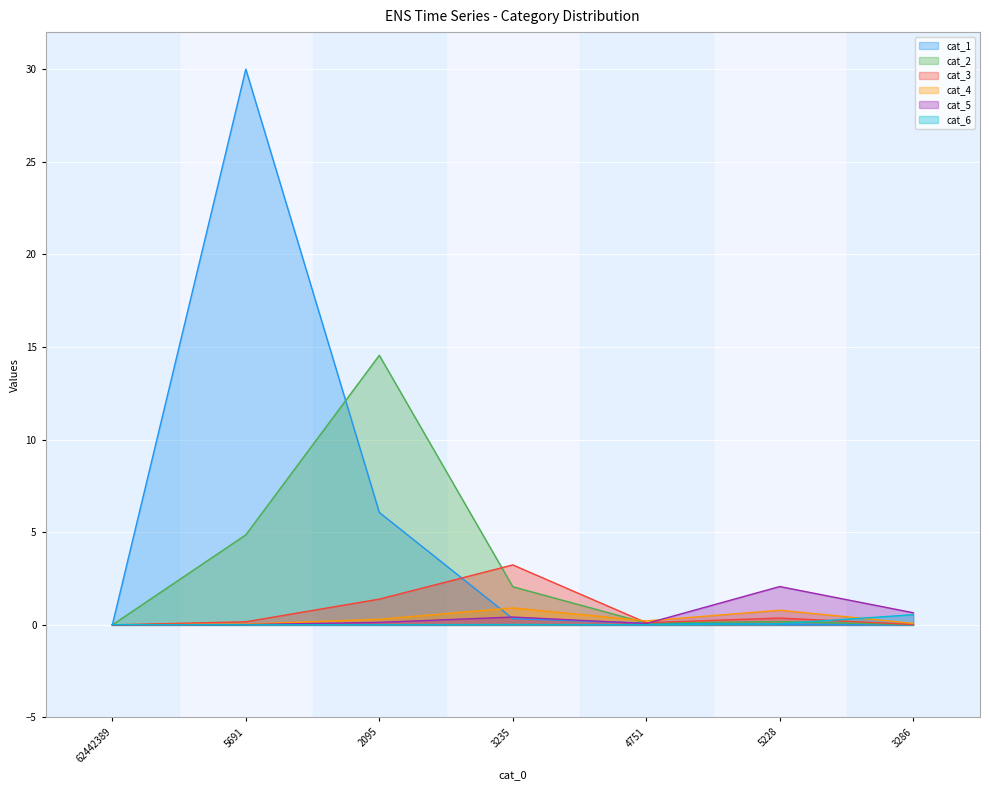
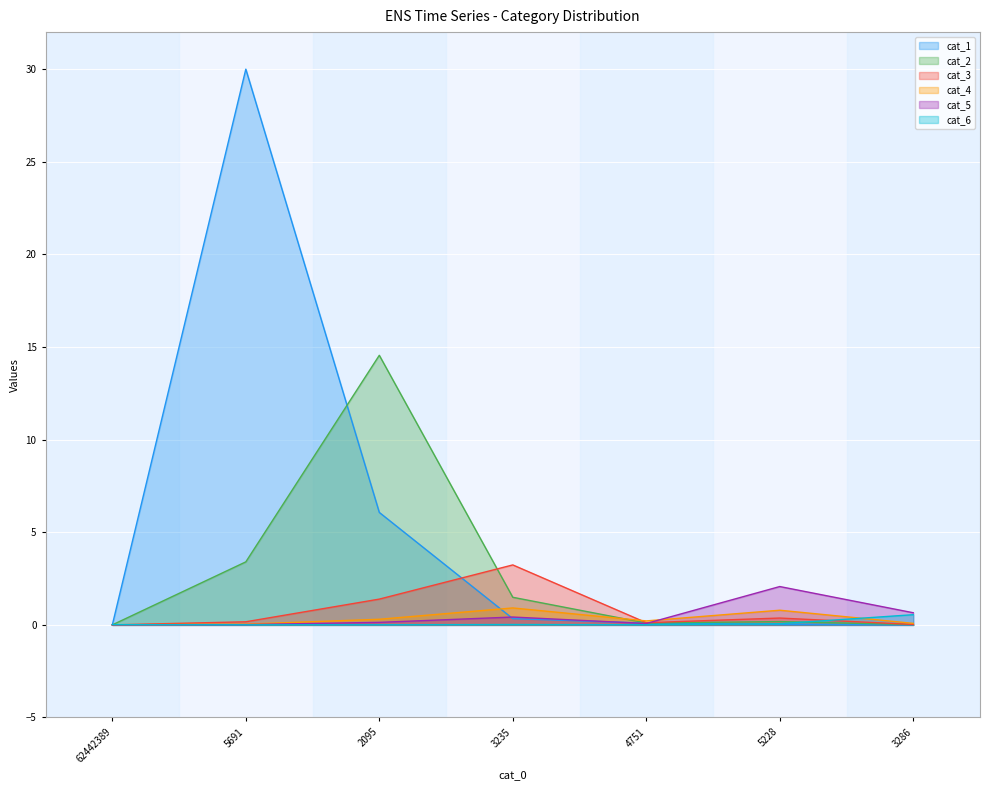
cat_2, 5691: 4.9 -> 3.4
cat_2, 3235: 2.1 -> 1.5
